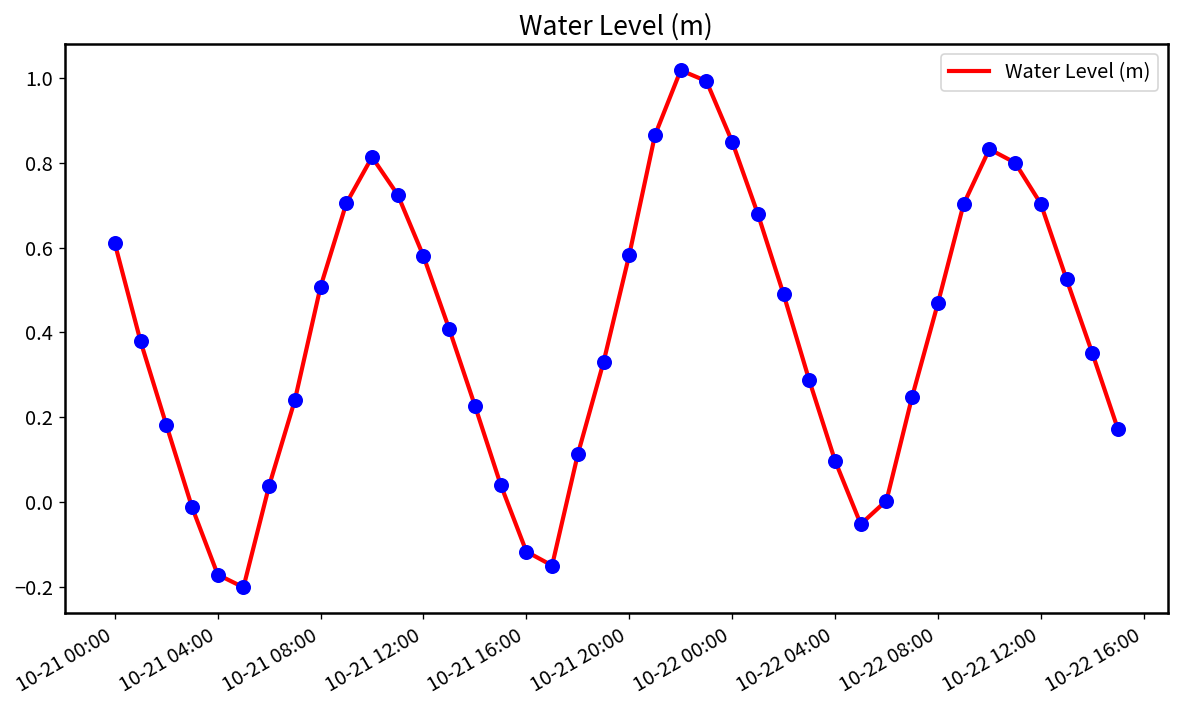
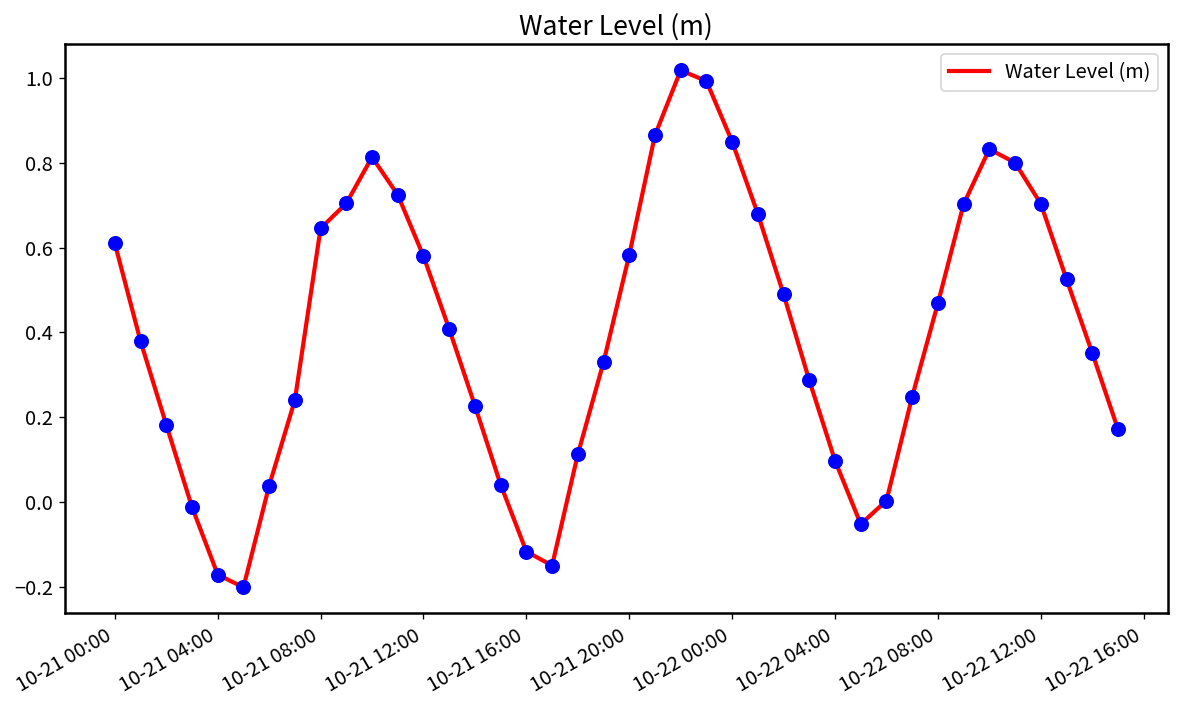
10-21 08:00: 0.51 -> 0.65
